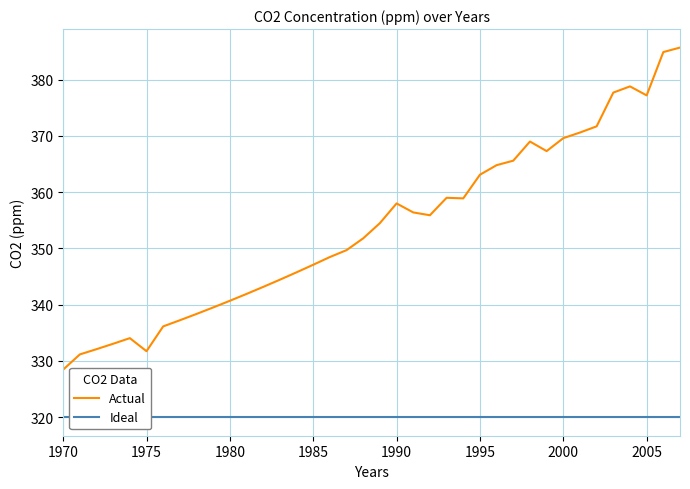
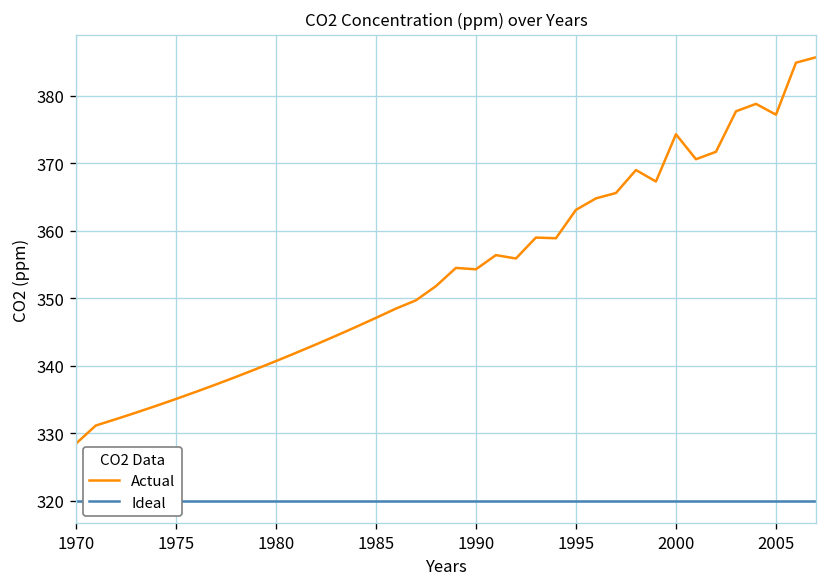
Actual, 1975: 332 -> 335
Actual, 1990: 358 -> 354
Actual, 2000: 370 -> 374
